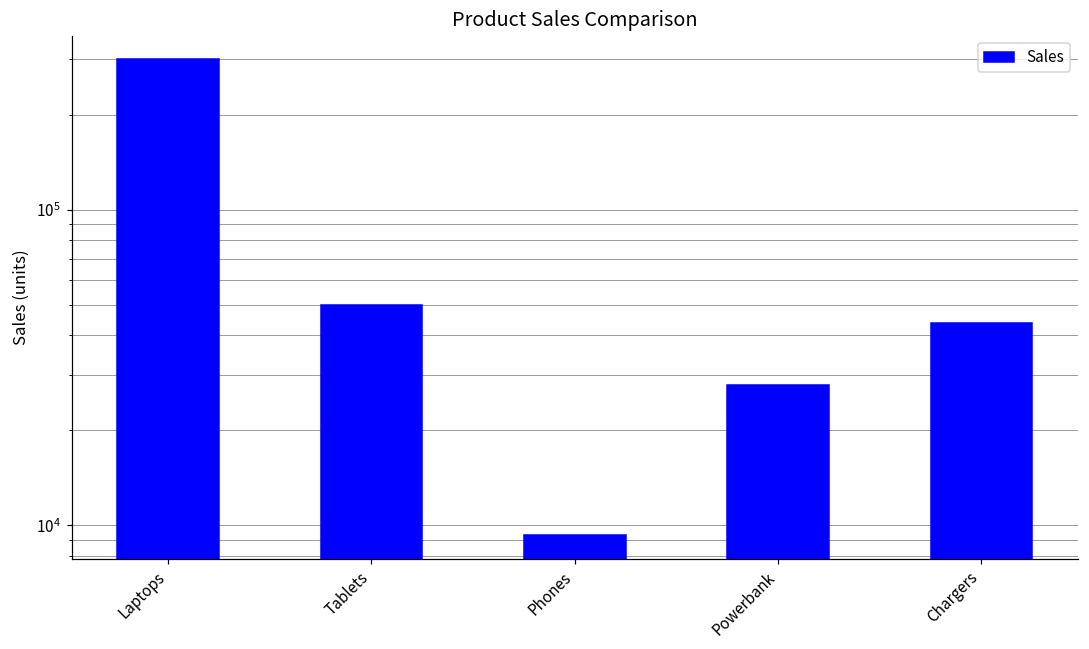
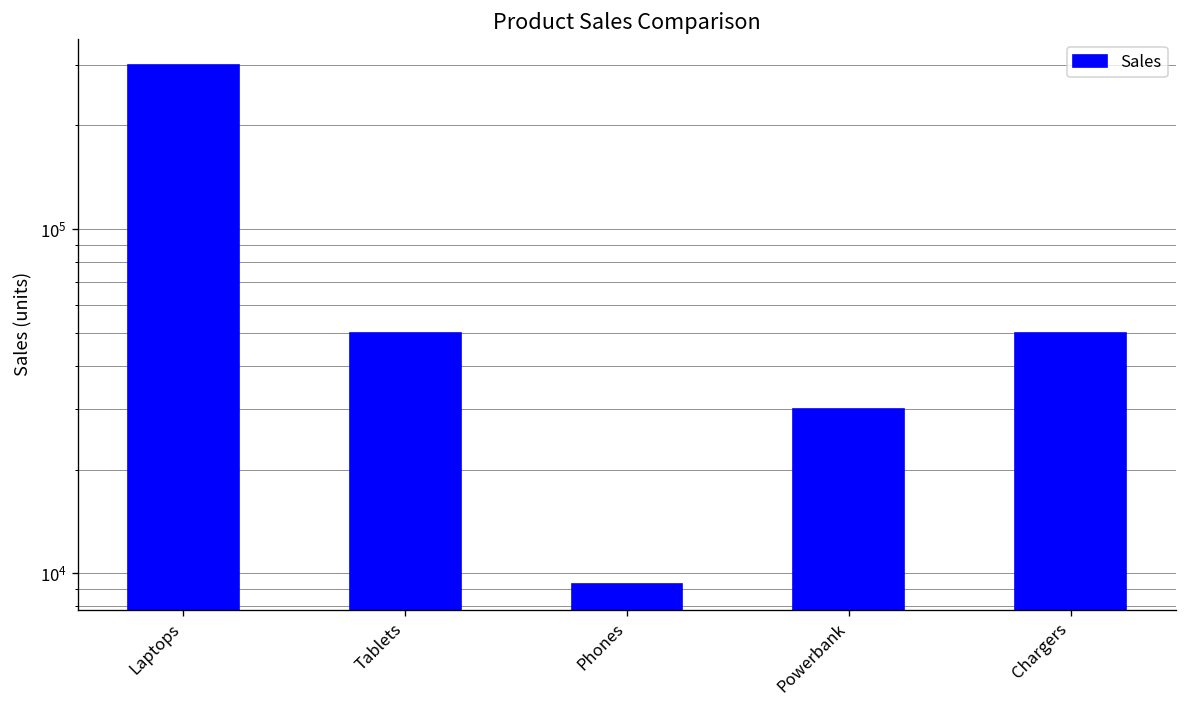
Powerbank: 28000 -> 30000
Chargers: 44000 -> 50000
